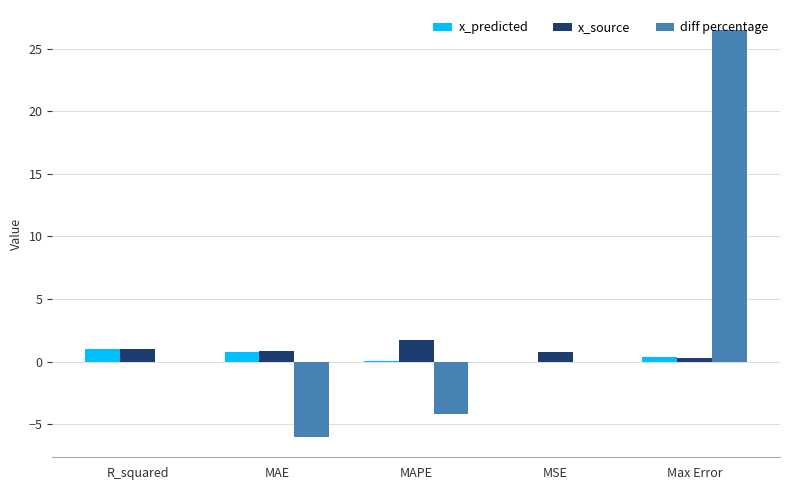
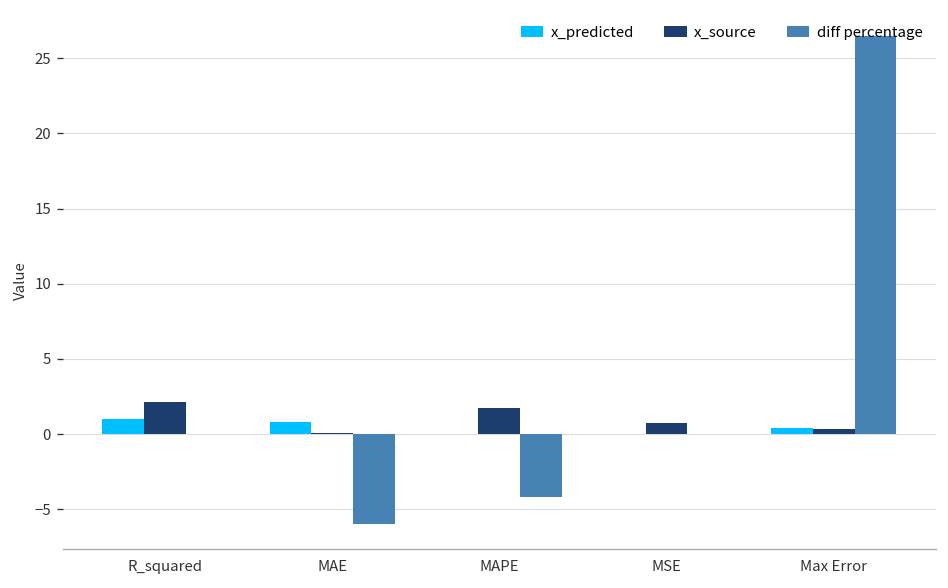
x_source, R_squared: 1.0 -> 2.1
x_source, MAE: 0.9 -> 0.1
